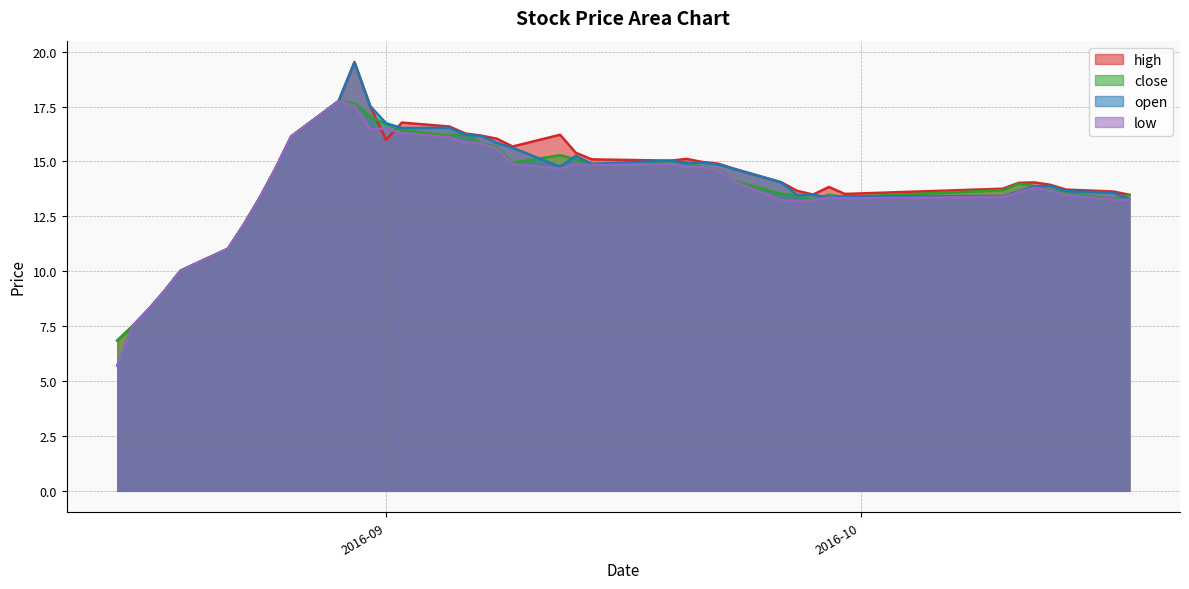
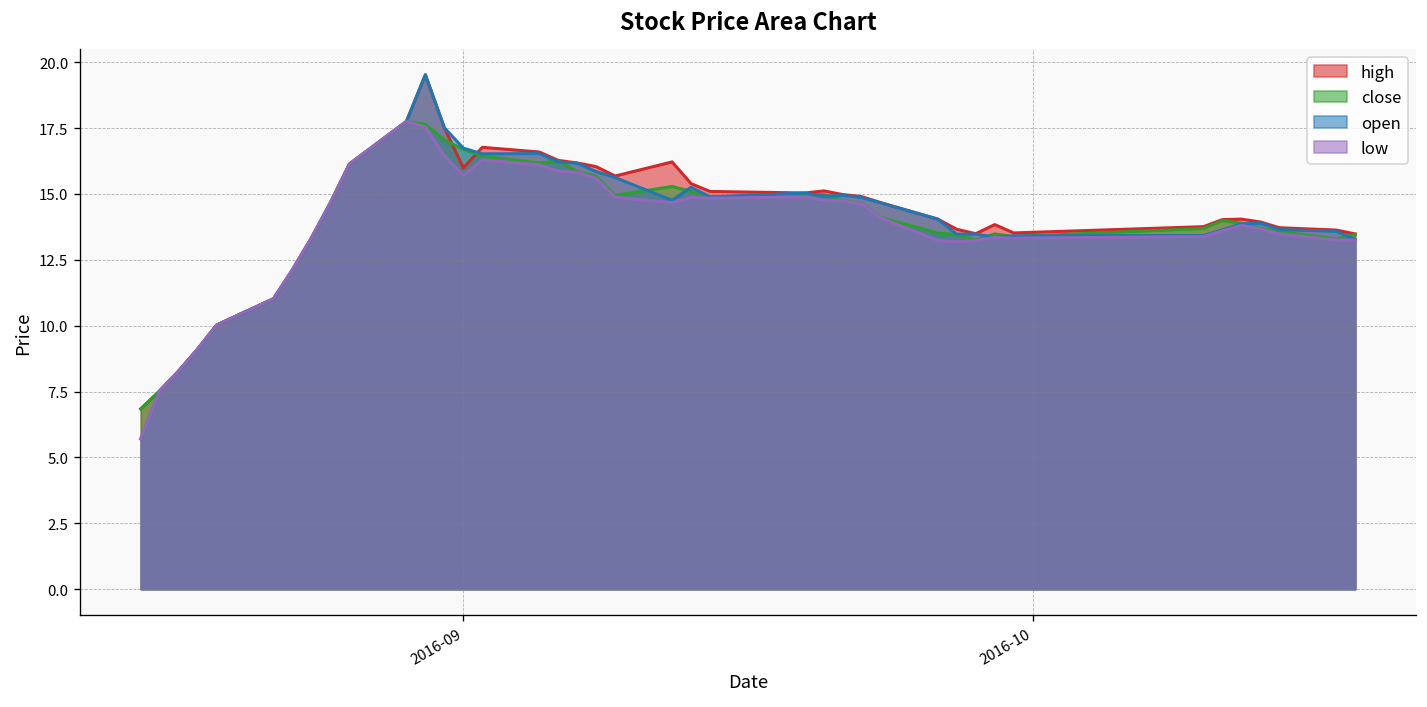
low, 2016-09: 16.5 -> 15.7
